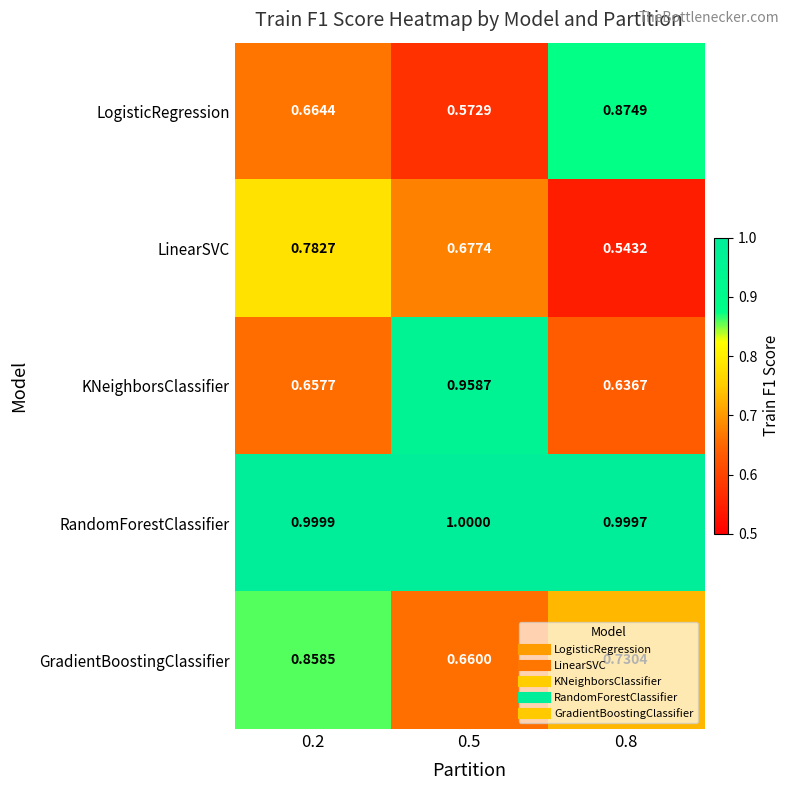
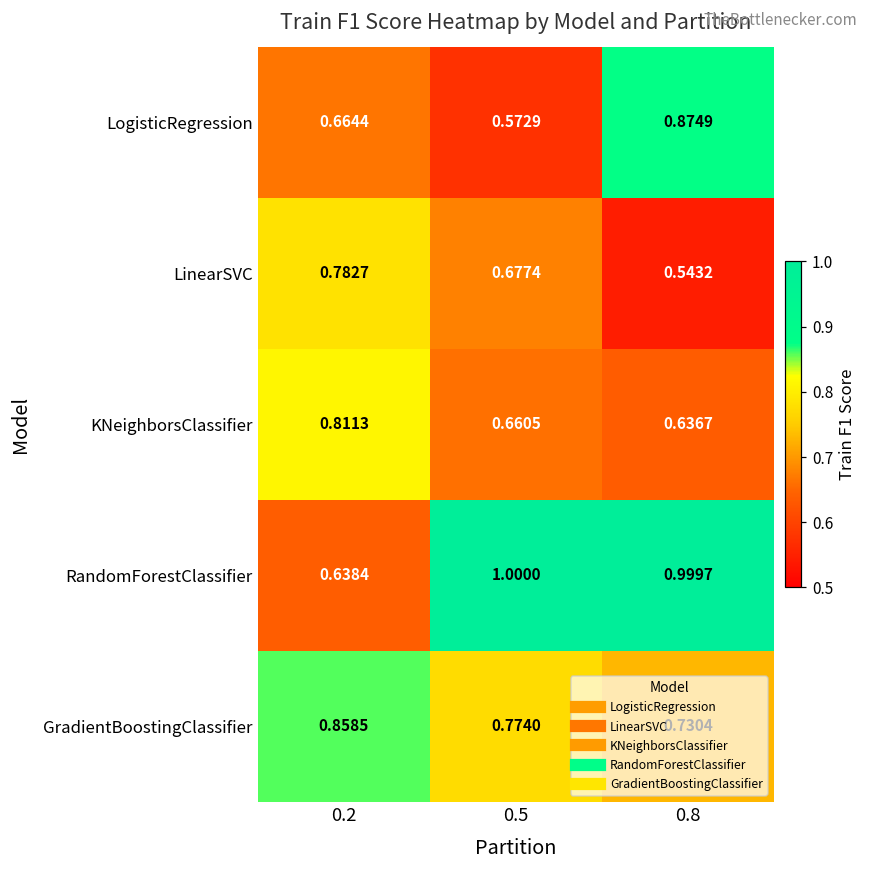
KNeighborsClassifier, 0.2: 0.6577 -> 0.8113
KNeighborsClassifier, 0.5: 0.9587 -> 0.6605
RandomForestClassifier, 0.2: 0.9999 -> 0.6384
GradientBoostingClassifier, 0.5: 0.6600 -> 0.7740
